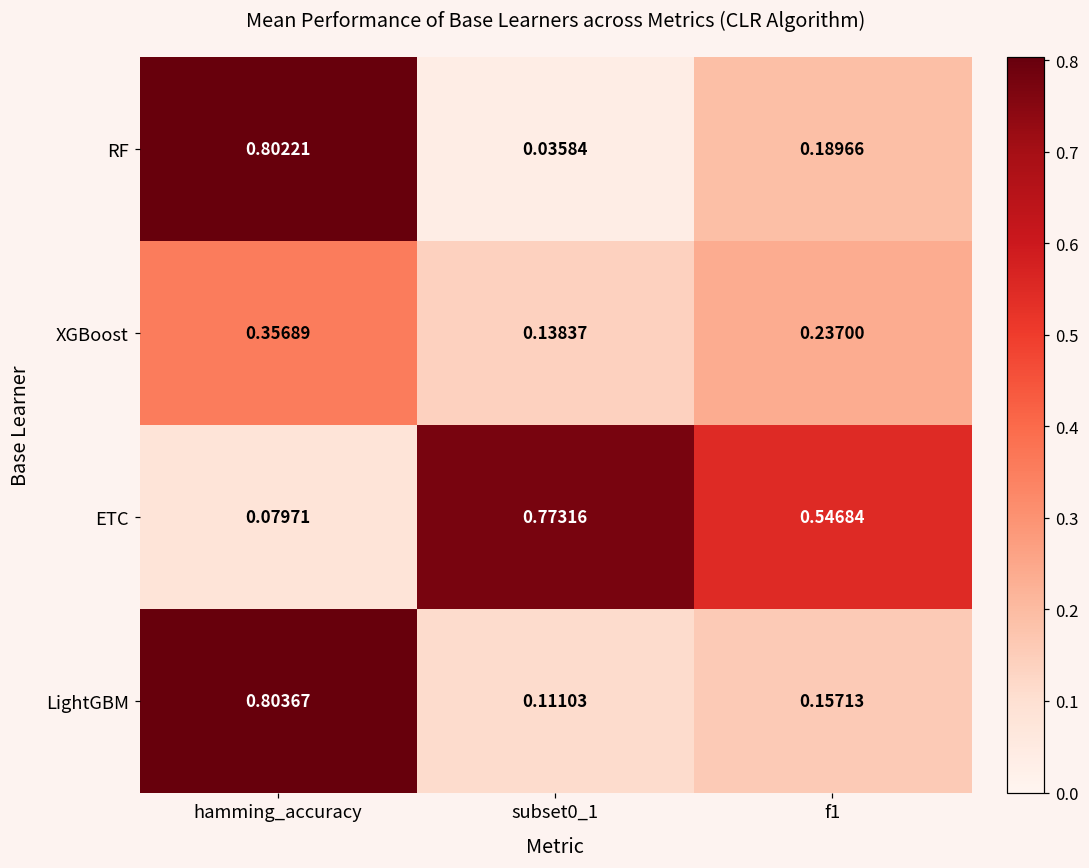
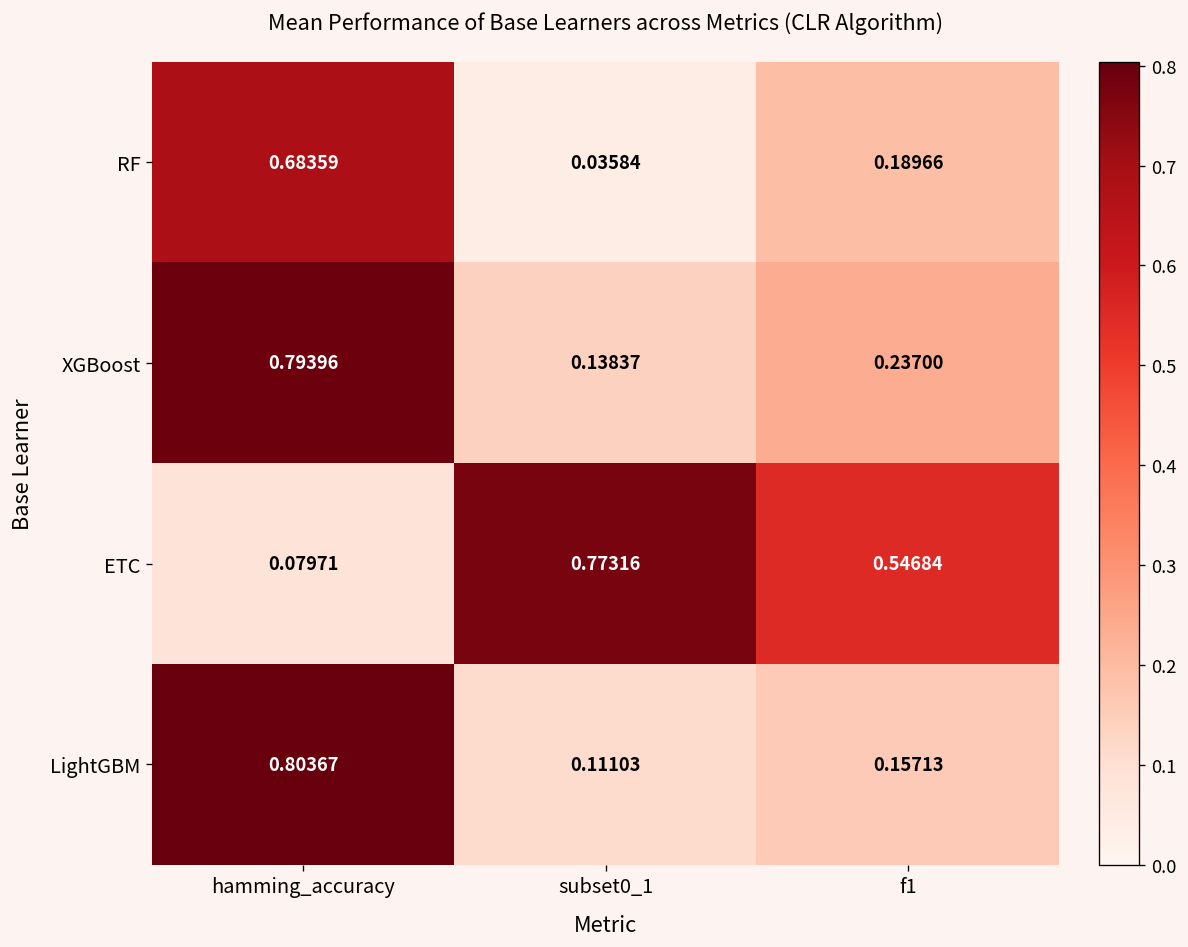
RF, hamming_accuracy: 0.80221 -> 0.68359
XGBoost, hamming_accuracy: 0.35689 -> 0.79396
